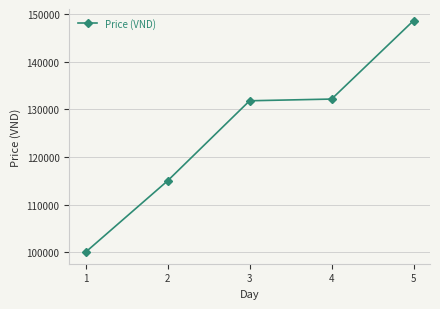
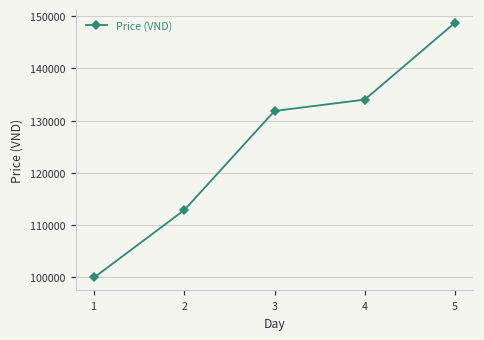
2: 115000 -> 113000
4: 132000 -> 134000
